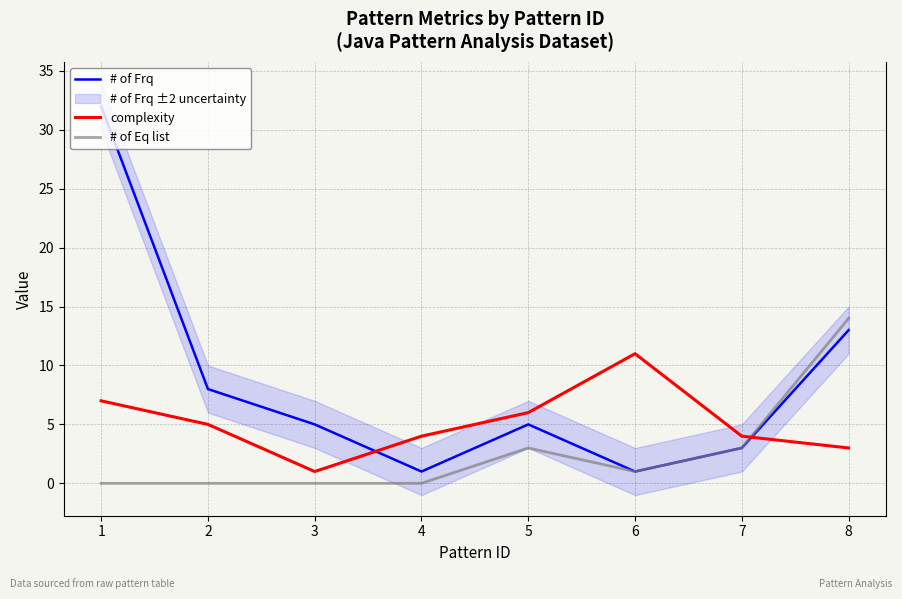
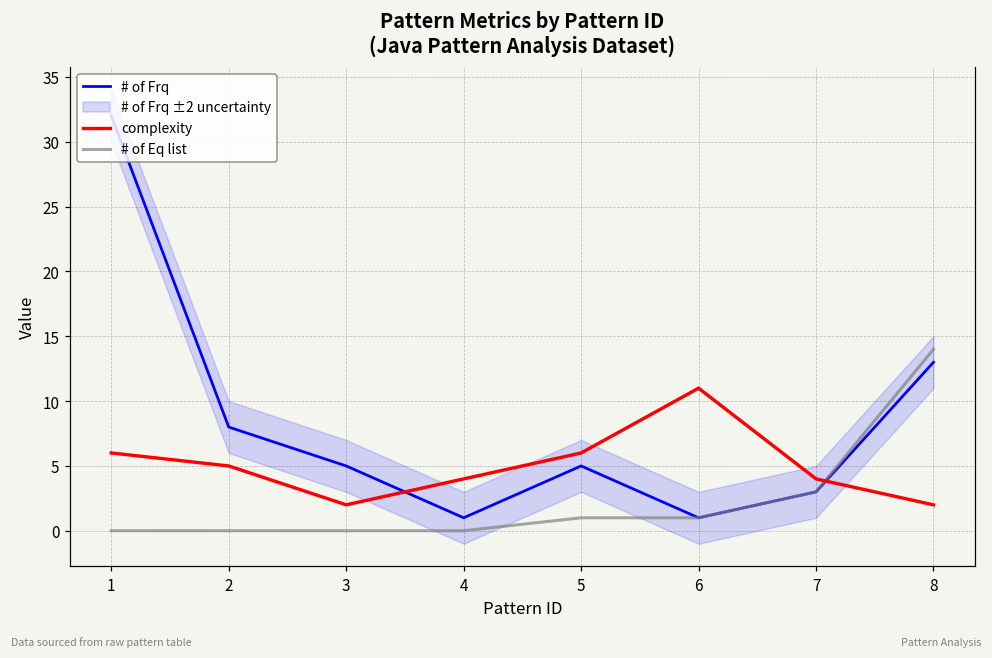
complexity, 1: 7 -> 6
complexity, 3: 1 -> 2
# of Eq list, 5: 3 -> 1
complexity, 8: 3 -> 2
